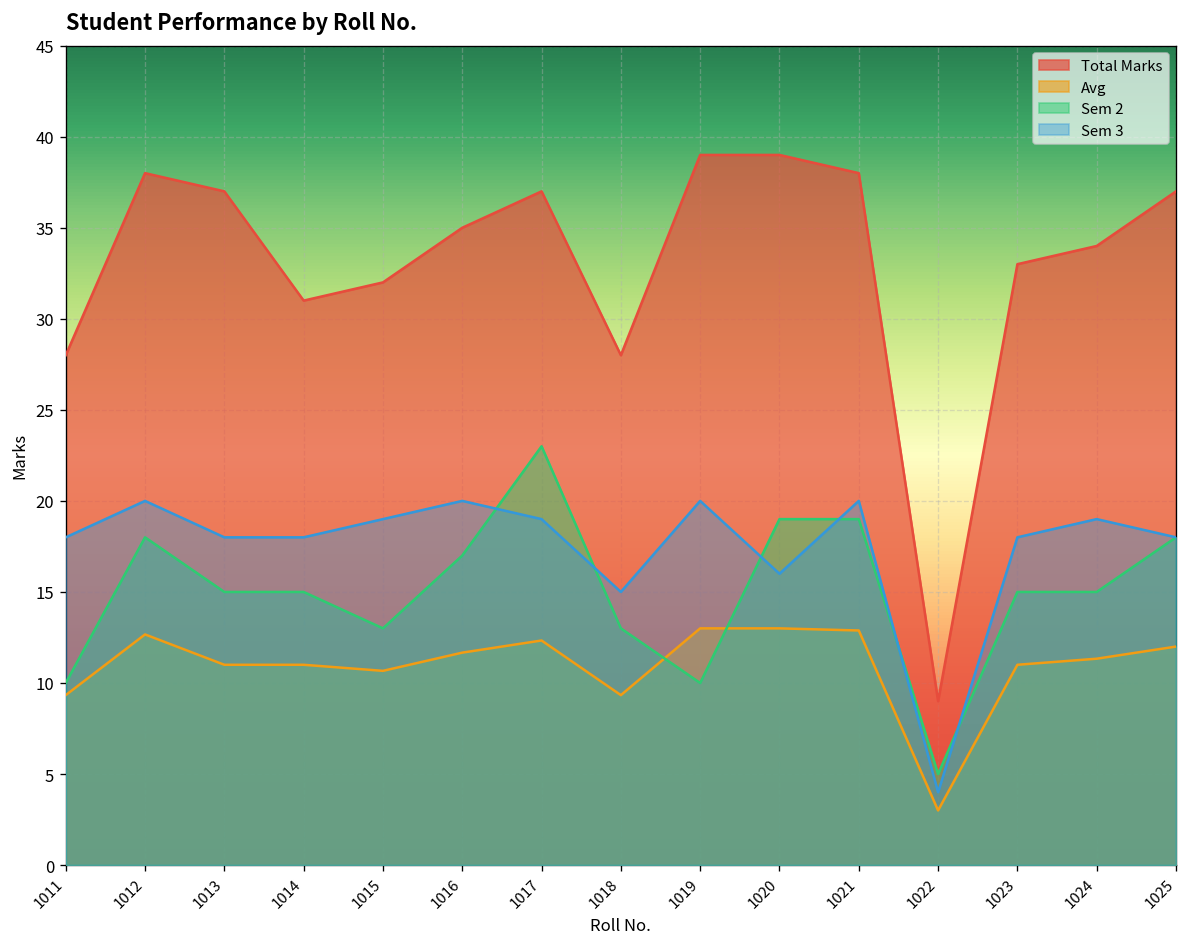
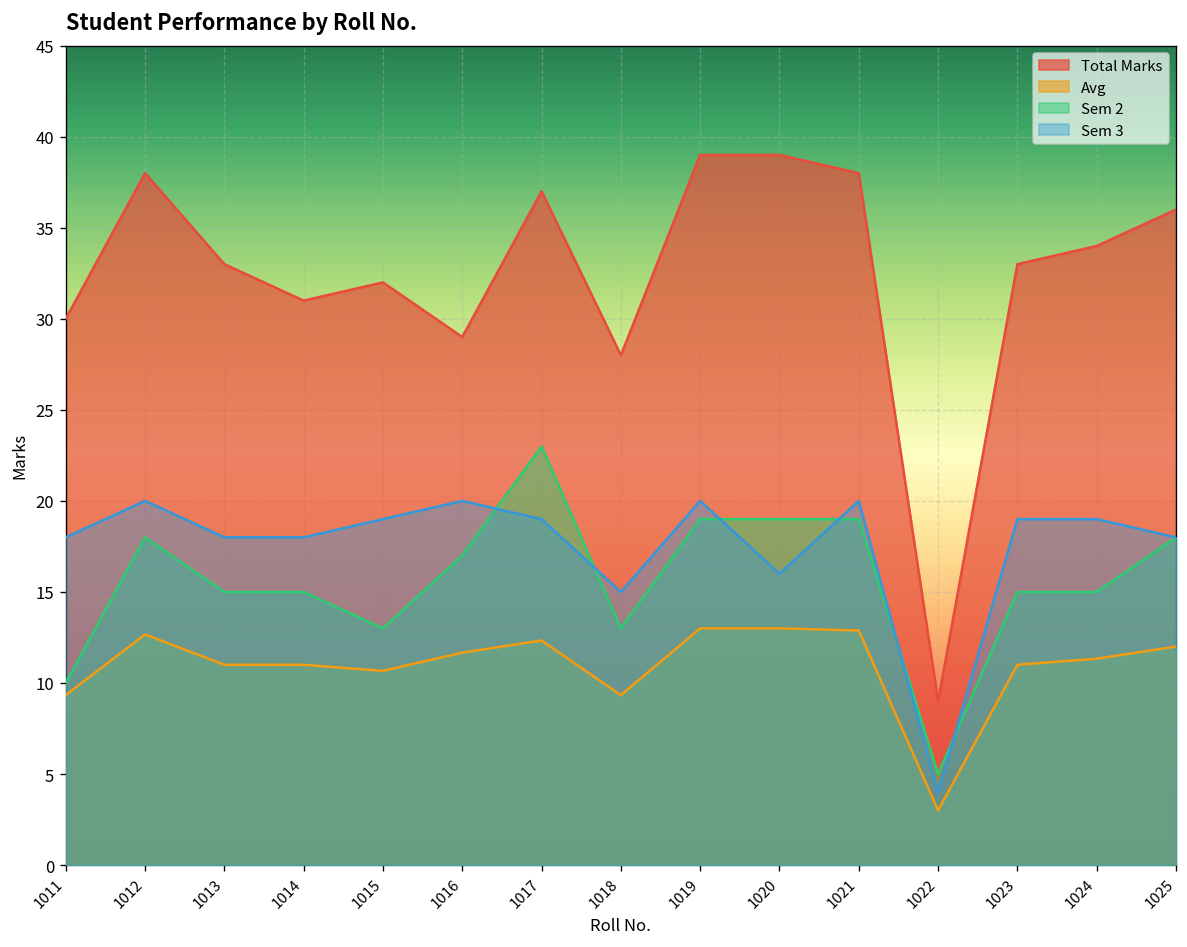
Total Marks, 1011: 28 -> 30
Total Marks, 1013: 37 -> 33
Total Marks, 1016: 35 -> 29
Sem 2, 1019: 10 -> 19
Sem 3, 1023: 18 -> 19
Total Marks, 1025: 37 -> 36
